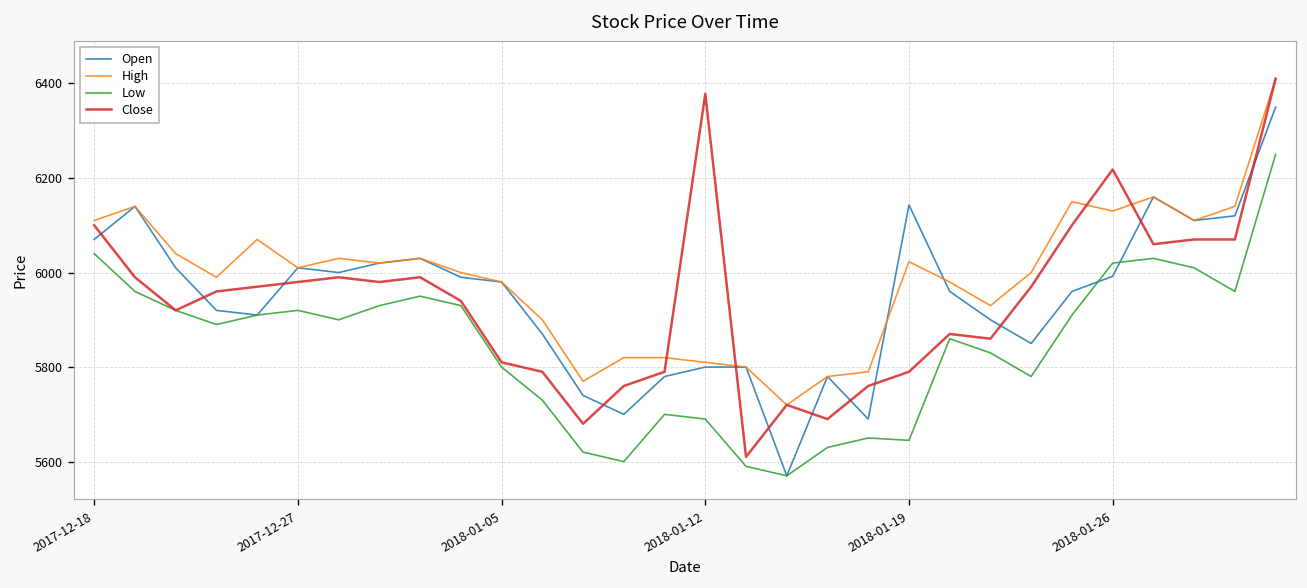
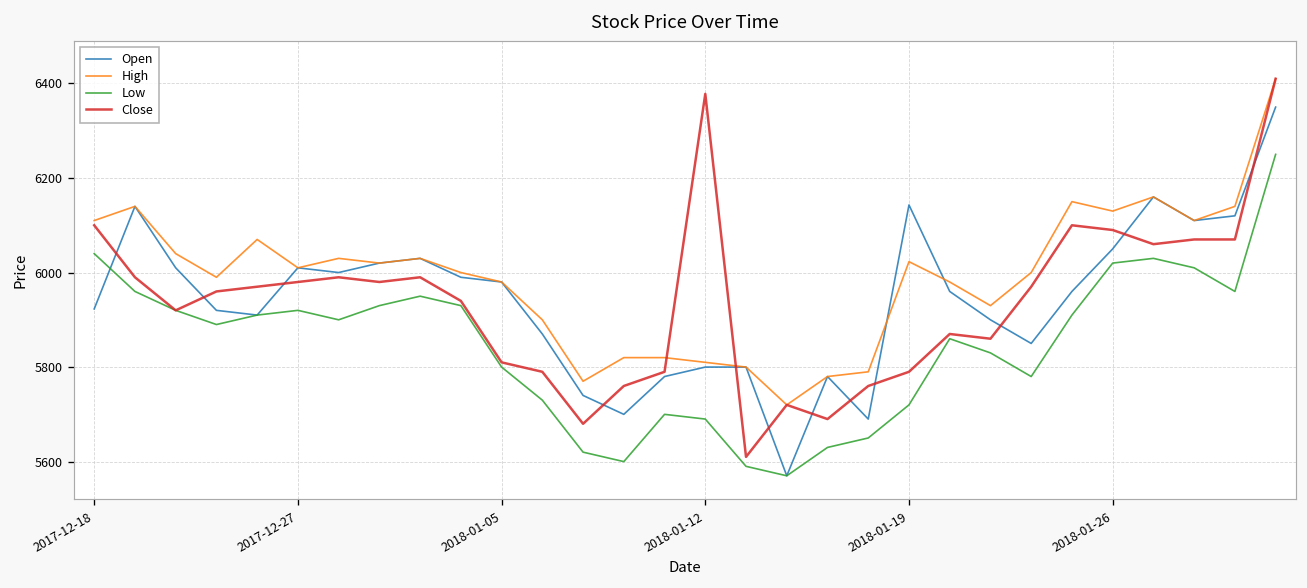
Open, 2017-12-18: 6070 -> 5920
Low, 2018-01-19: 5650 -> 5720
Open, 2018-01-26: 5990 -> 6050
Close, 2018-01-26: 6220 -> 6090
